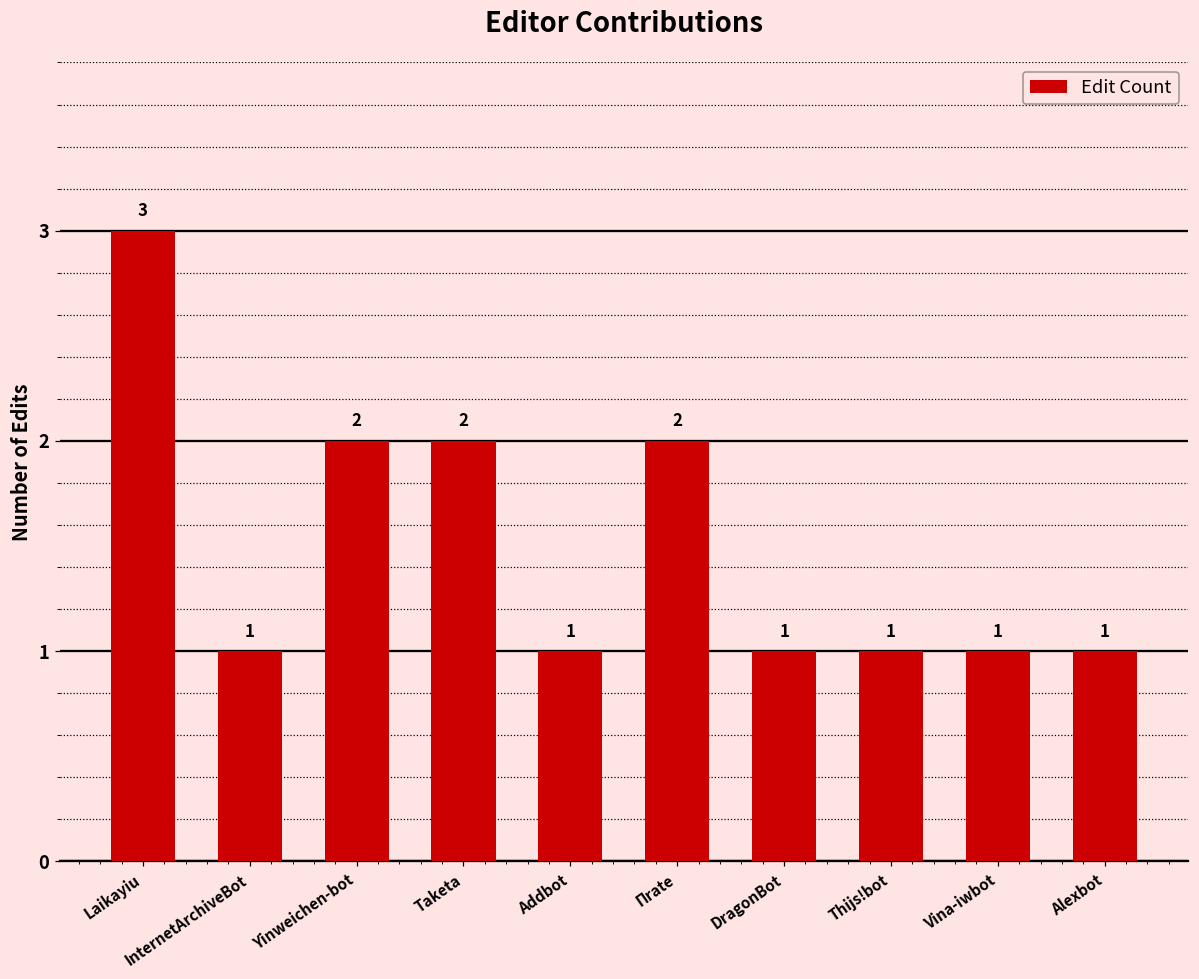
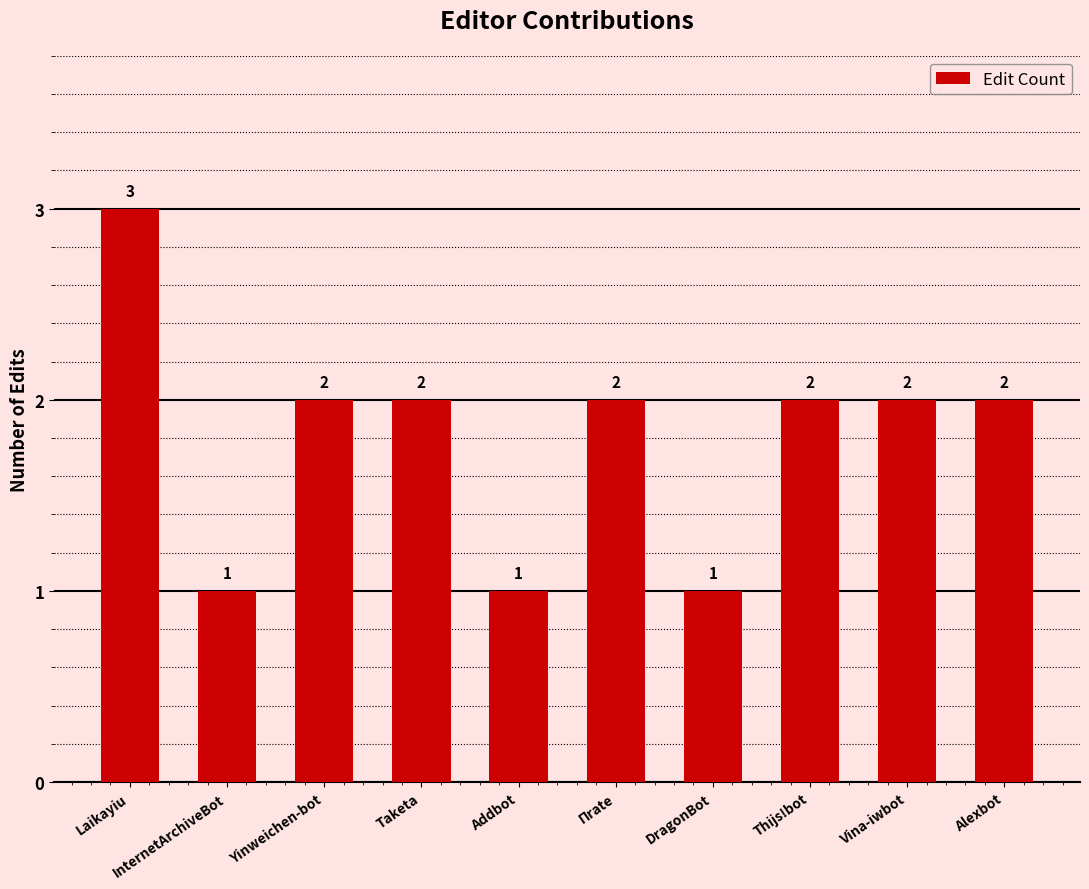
Thijs!bot: 1 -> 2
Vina-iwbot: 1 -> 2
Alexbot: 1 -> 2
